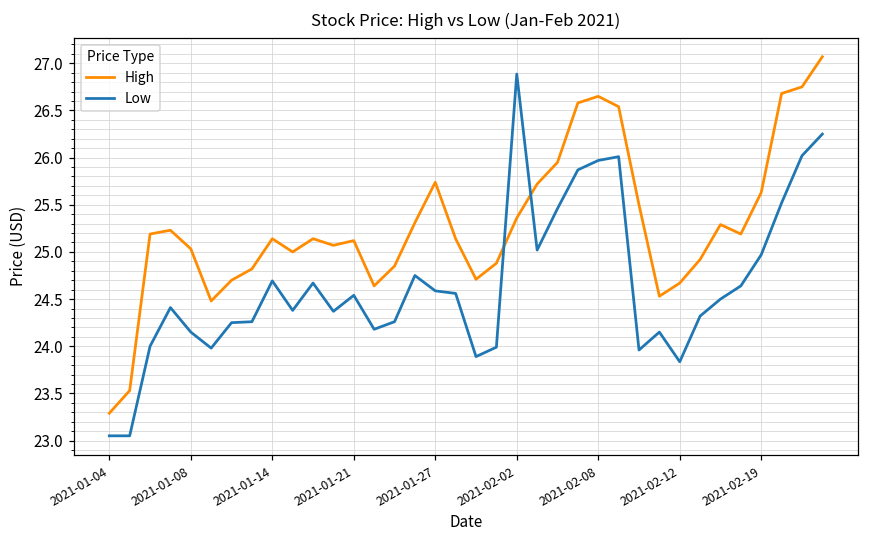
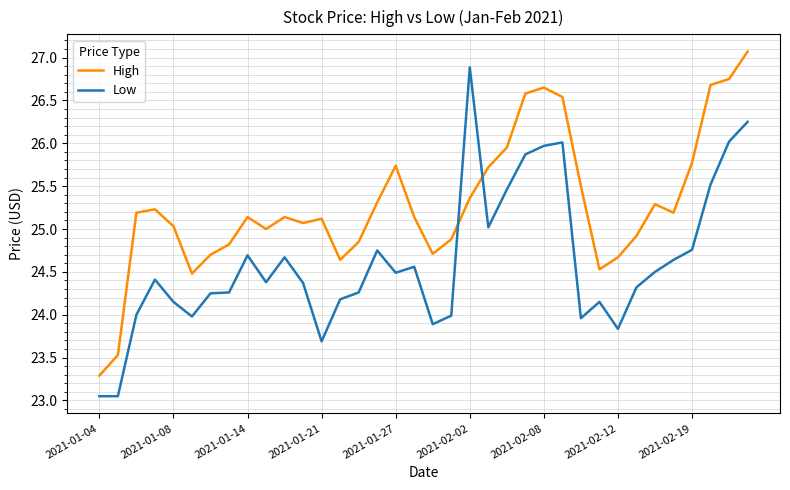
Low, 2021-01-21: 24.5 -> 23.7
Low, 2021-01-27: 24.6 -> 24.5
High, 2021-02-19: 25.6 -> 25.8
Low, 2021-02-19: 25.0 -> 24.8
